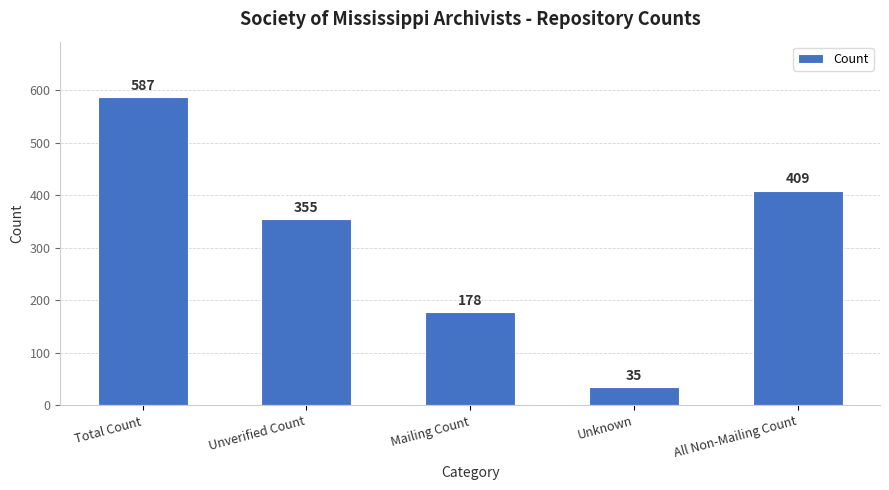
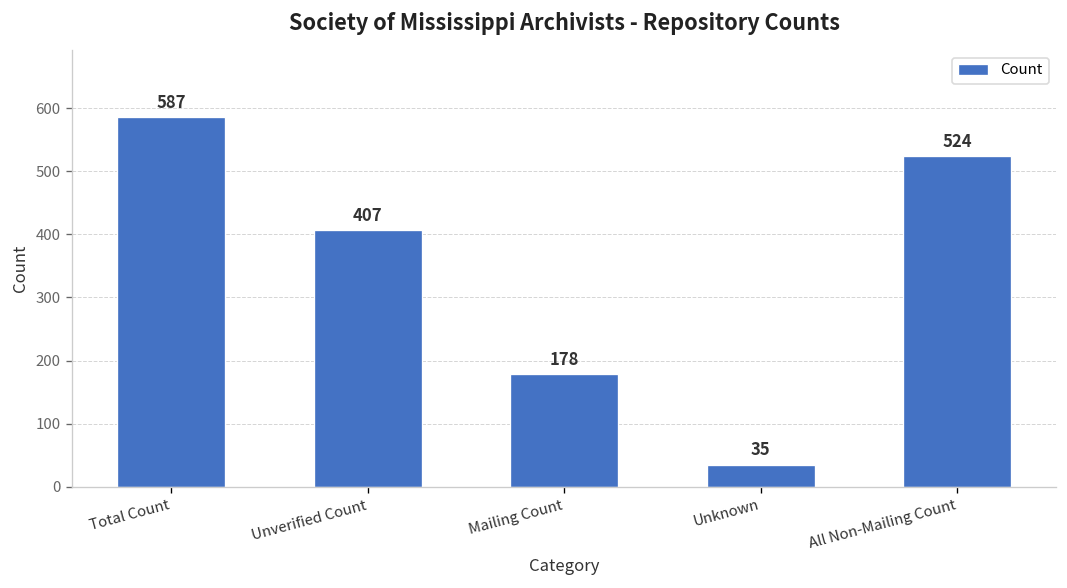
Unverified Count: 355 -> 407
All Non-Mailing Count: 409 -> 524
